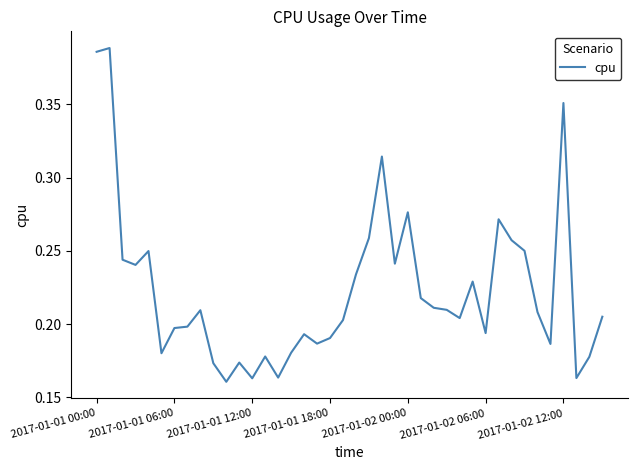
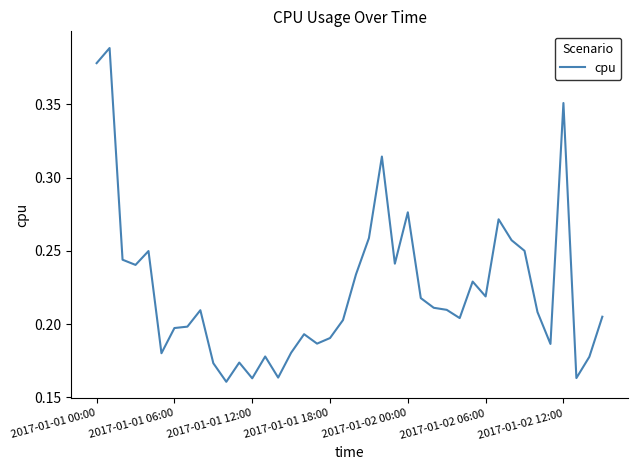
2017-01-01 00:00: 0.386 -> 0.378
2017-01-02 06:00: 0.194 -> 0.219
